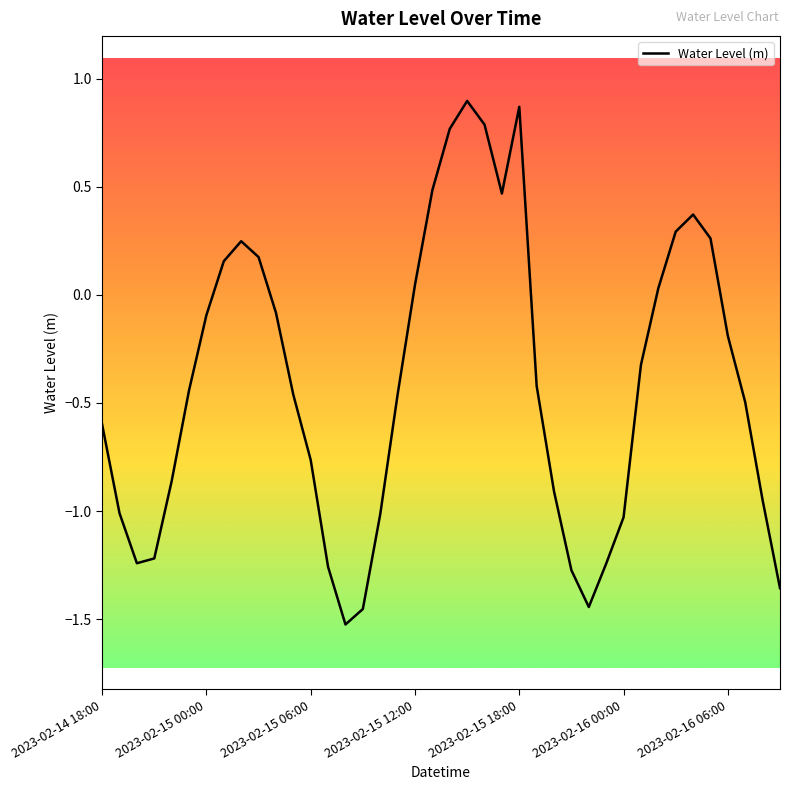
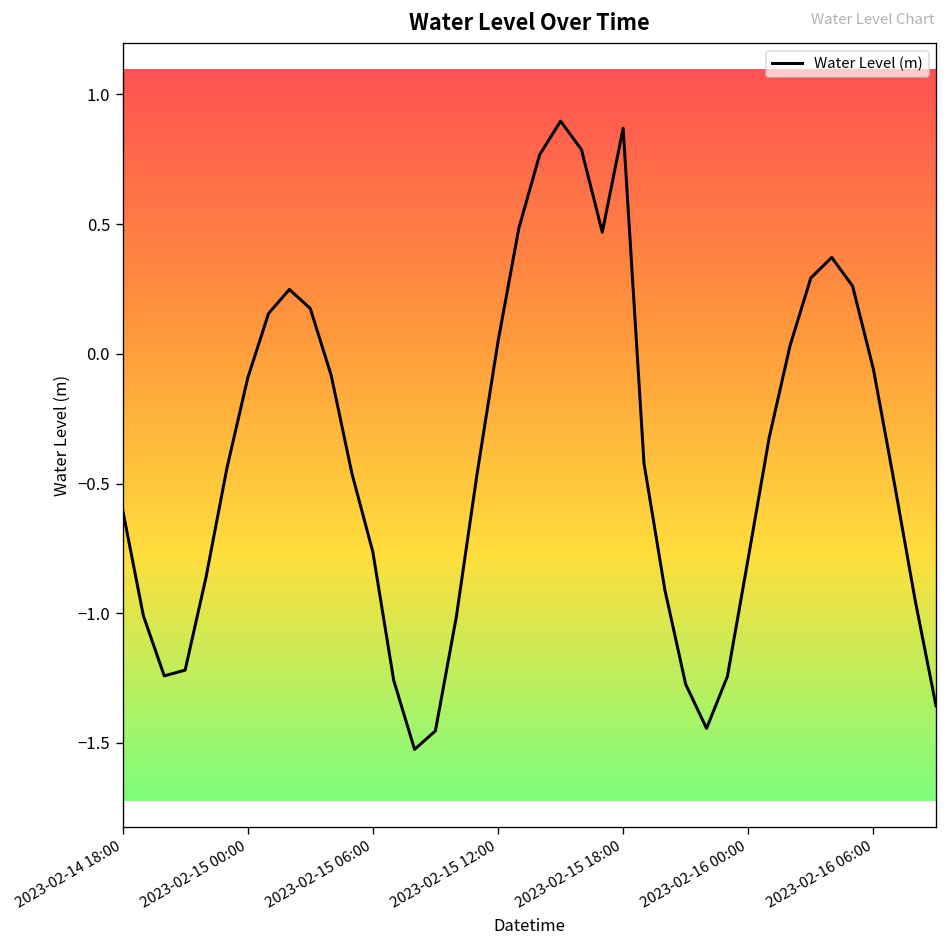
2023-02-16 00:00: -1.03 -> -0.79
2023-02-16 06:00: -0.19 -> -0.06
